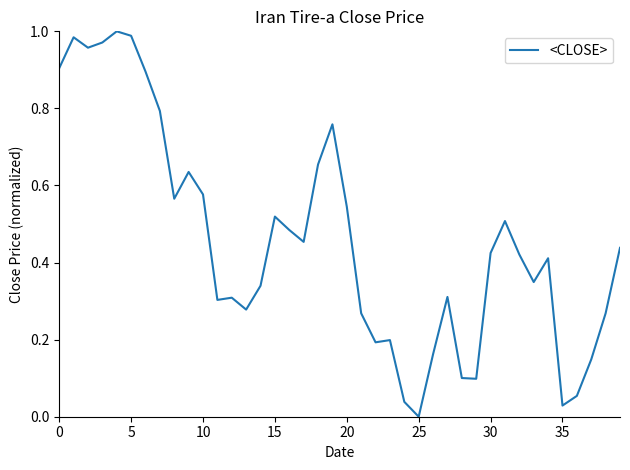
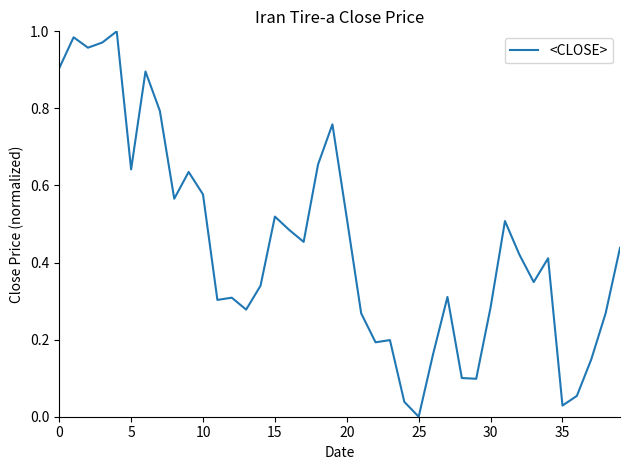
5: 0.99 -> 0.64
20: 0.55 -> 0.52
30: 0.42 -> 0.28
